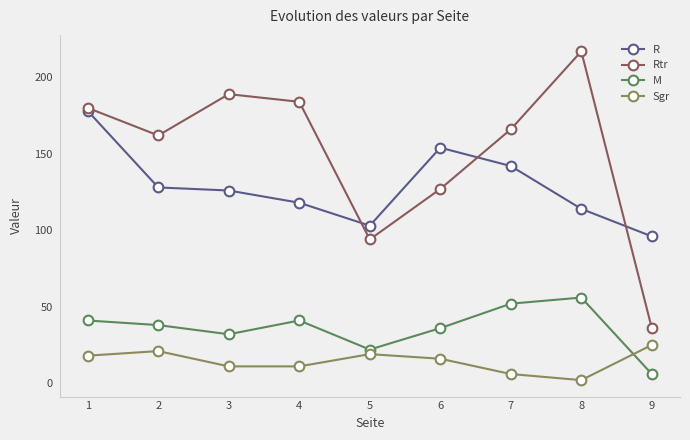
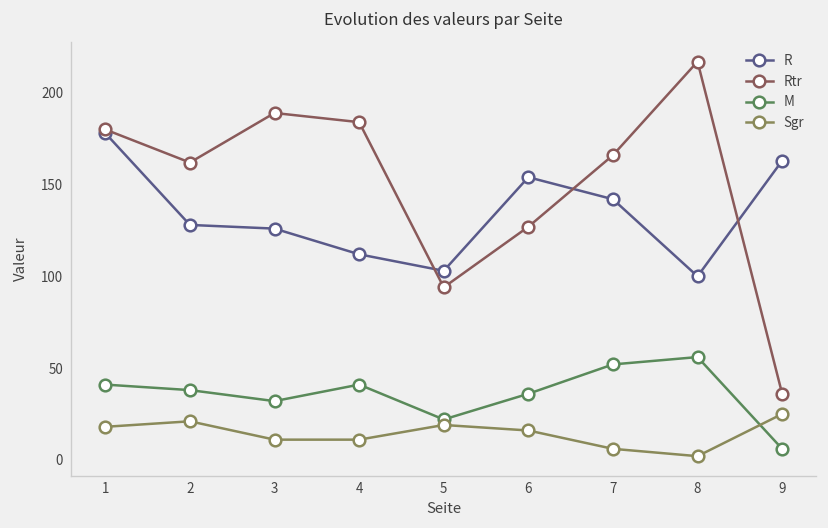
R, 4: 118 -> 112
R, 8: 114 -> 100
R, 9: 96 -> 163
